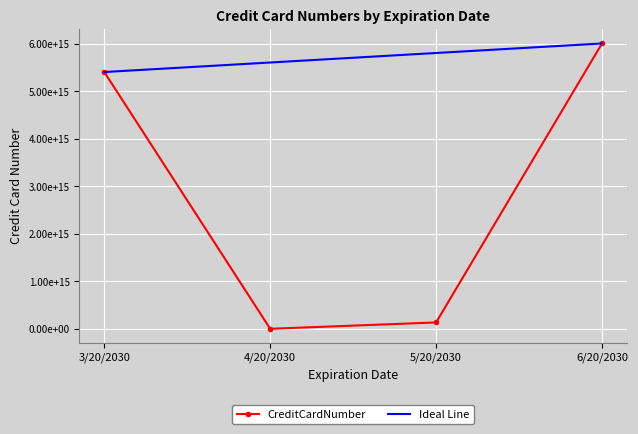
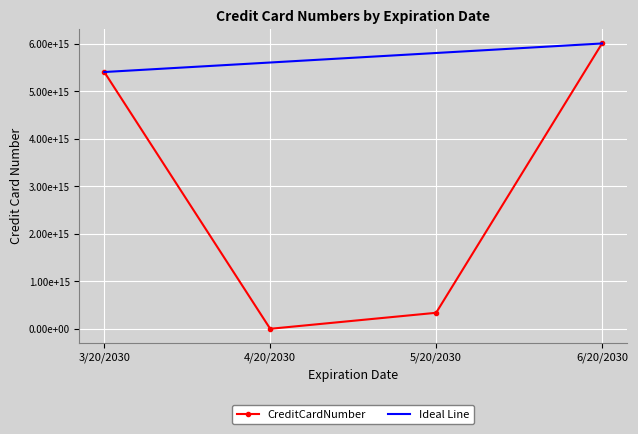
CreditCardNumber, 5/20/2030: 100000000000000 -> 300000000000000
